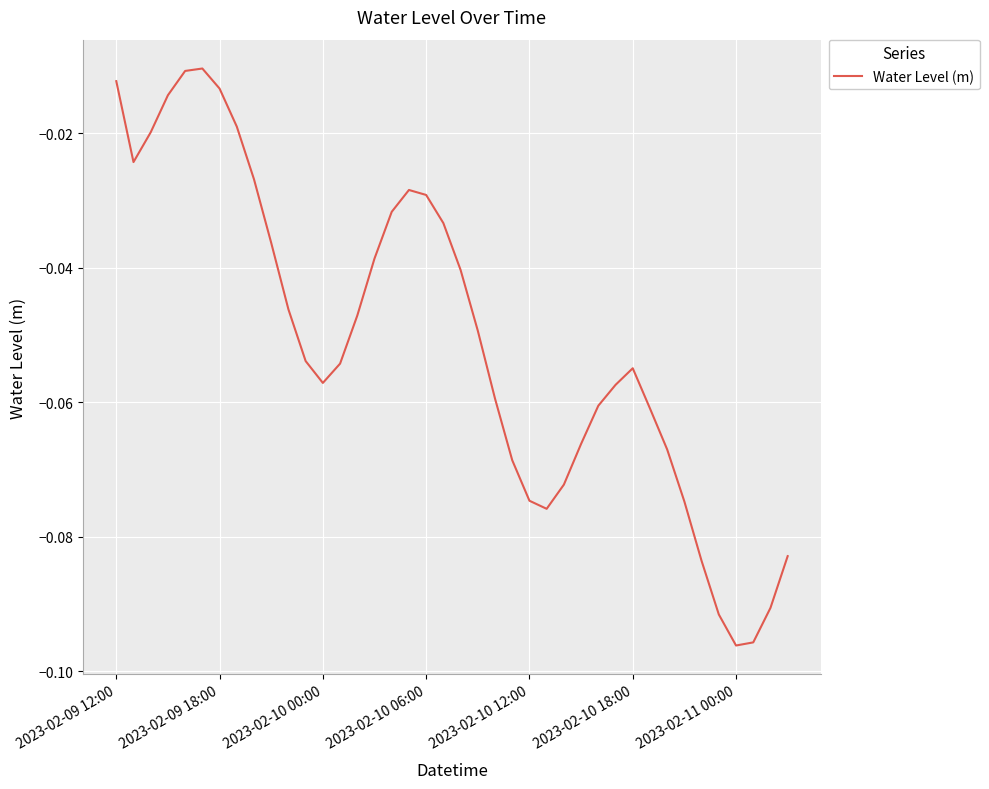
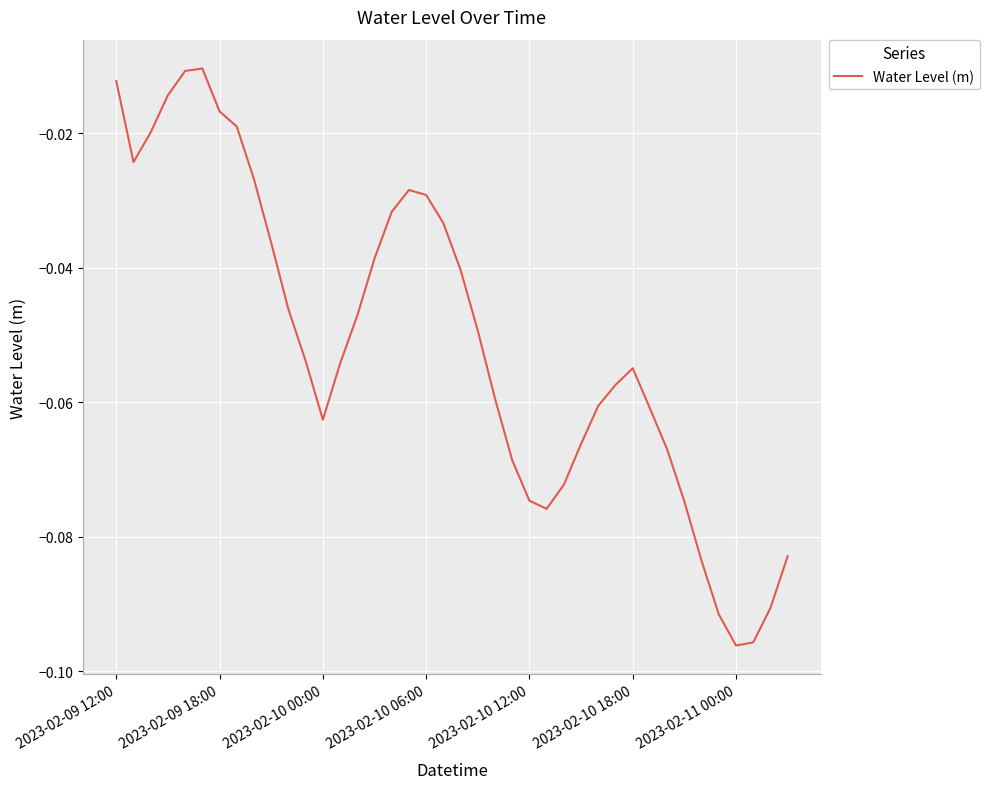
2023-02-09 18:00: -0.013 -> -0.017
2023-02-10 00:00: -0.057 -> -0.063
